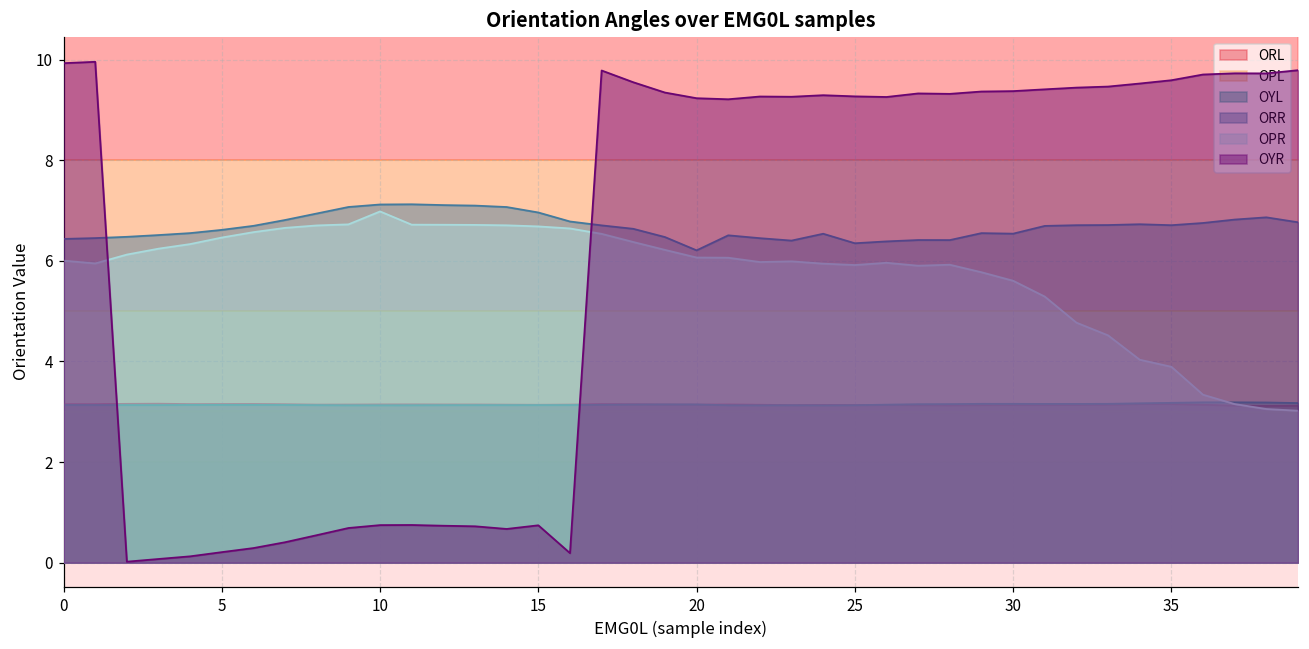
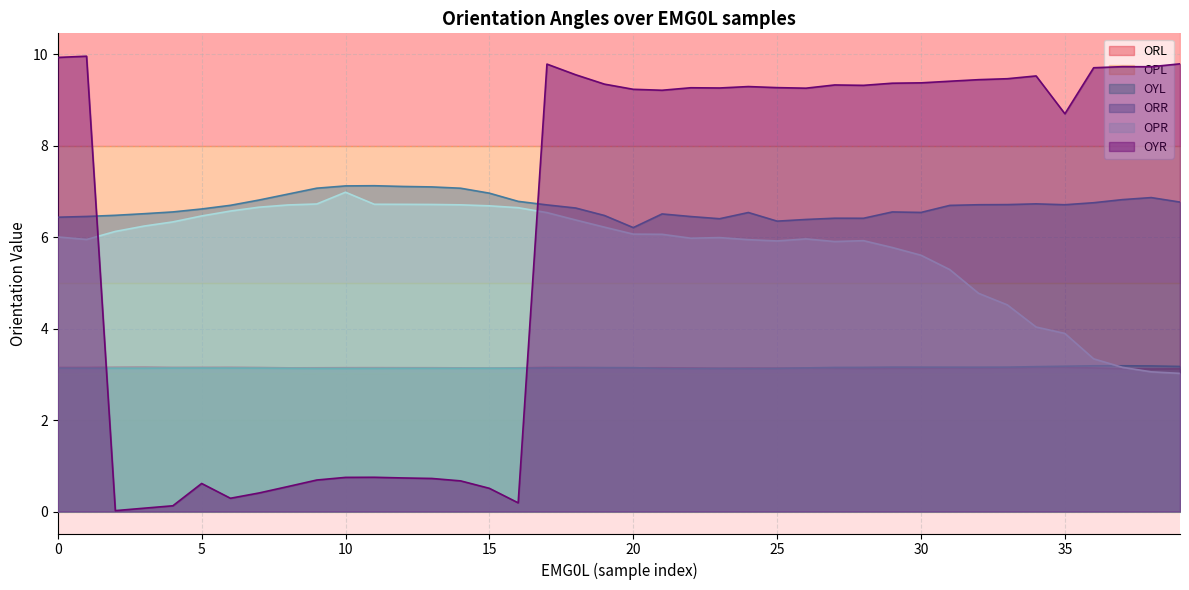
OYR, 5: 0.2 -> 0.6
OYR, 15: 0.7 -> 0.5
OYR, 35: 9.6 -> 8.7
